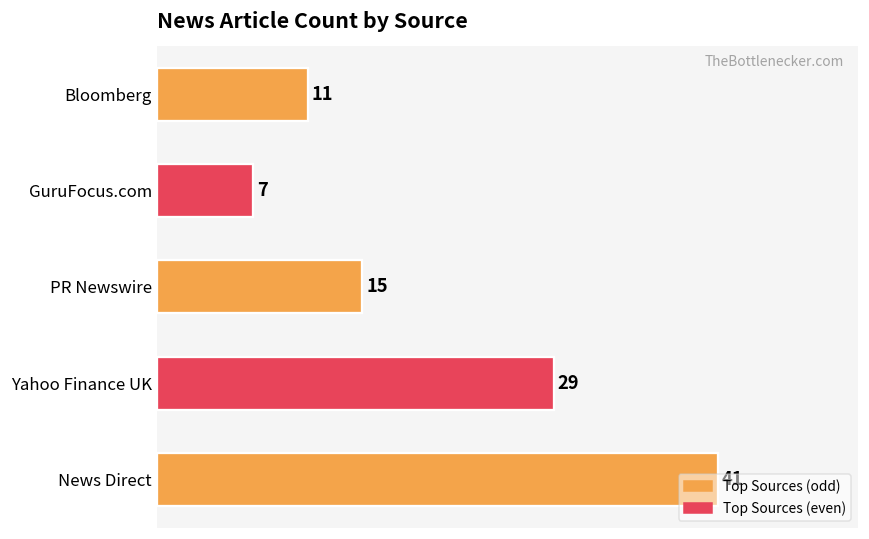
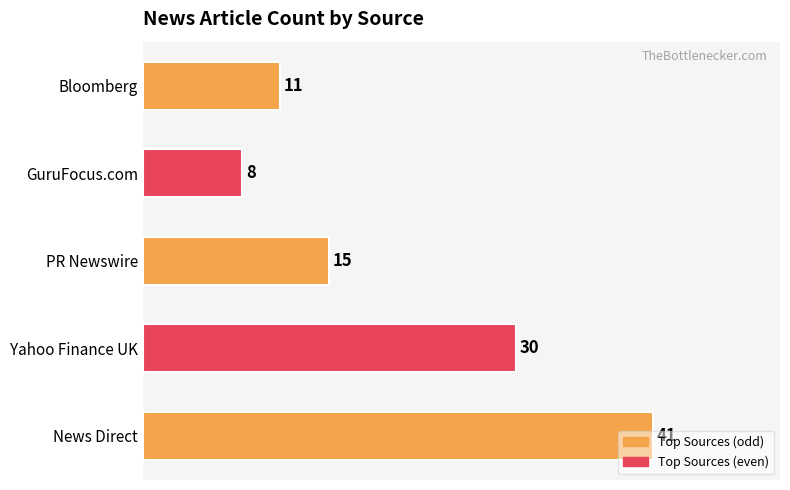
GuruFocus.com: 7 -> 8
Yahoo Finance UK: 29 -> 30
